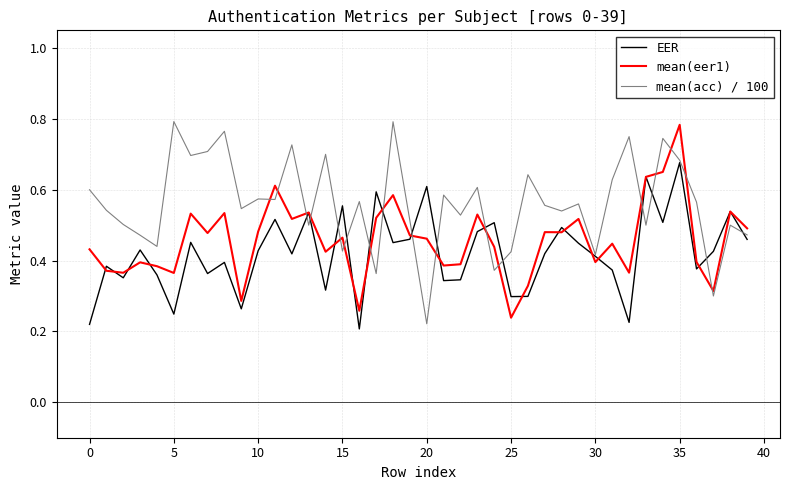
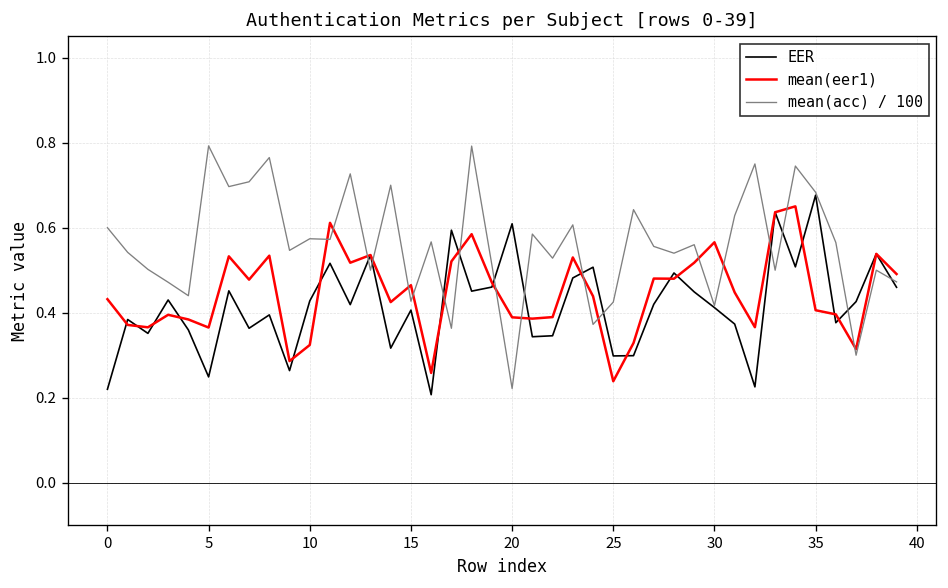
mean(eer1), 10: 0.48 -> 0.32
EER, 15: 0.55 -> 0.41
mean(eer1), 20: 0.46 -> 0.39
mean(eer1), 30: 0.40 -> 0.57
mean(eer1), 35: 0.78 -> 0.41
